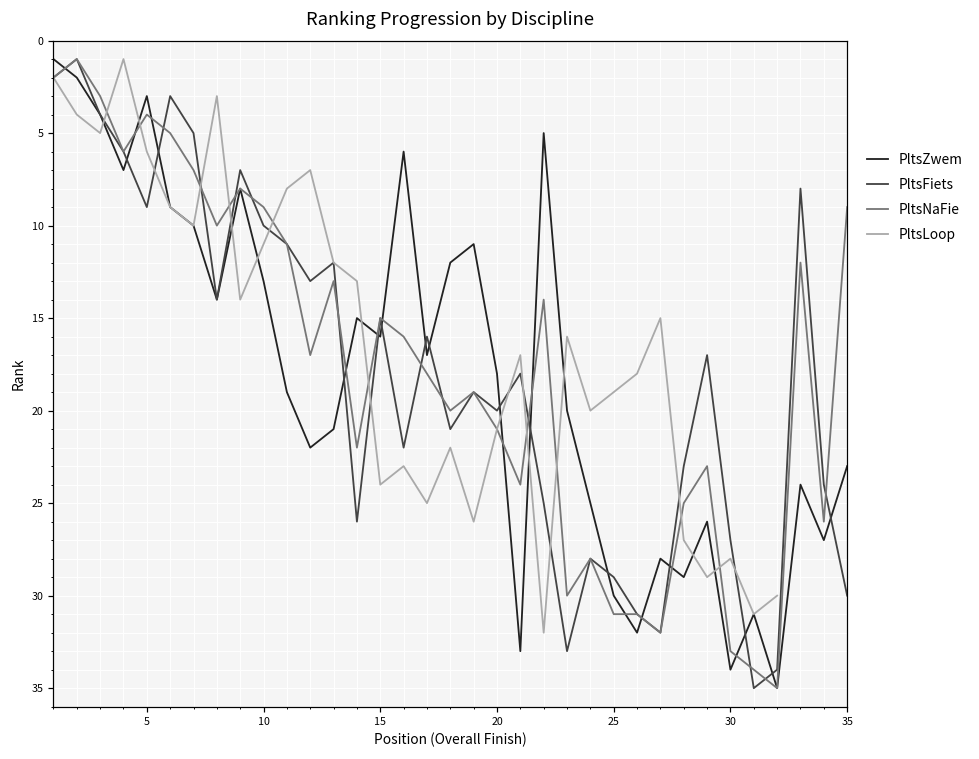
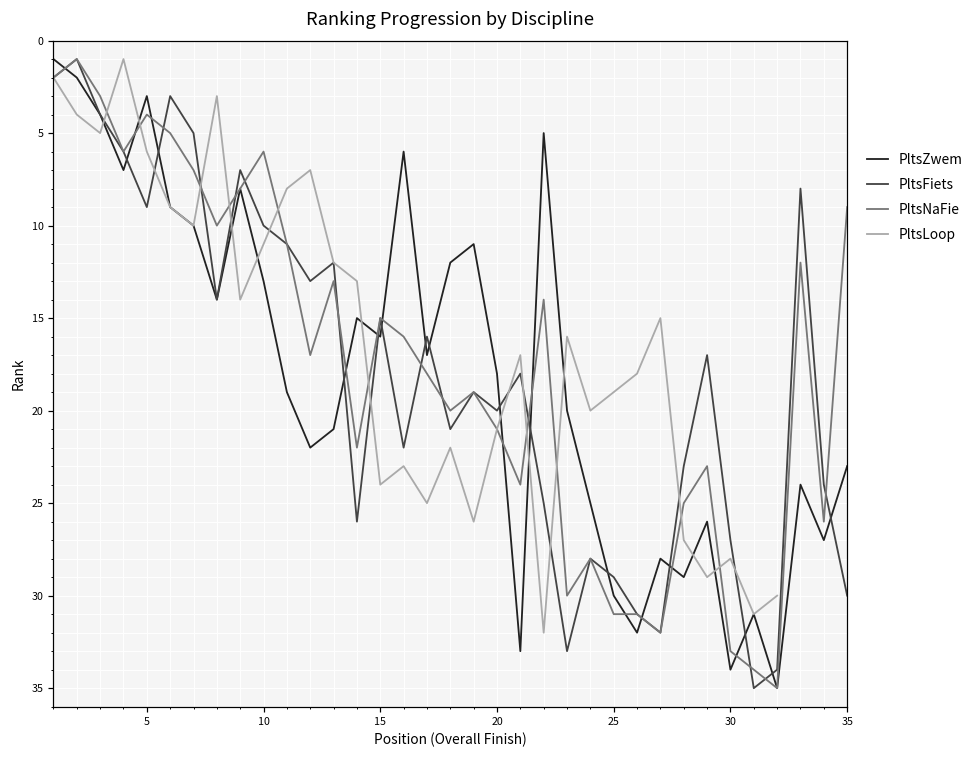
PltsNaFie, 10: 9 -> 6
